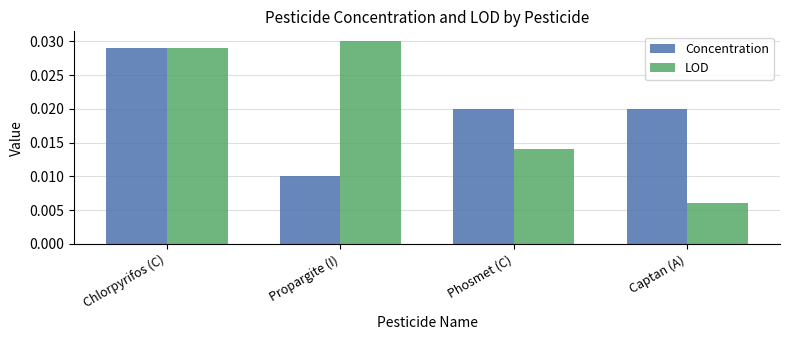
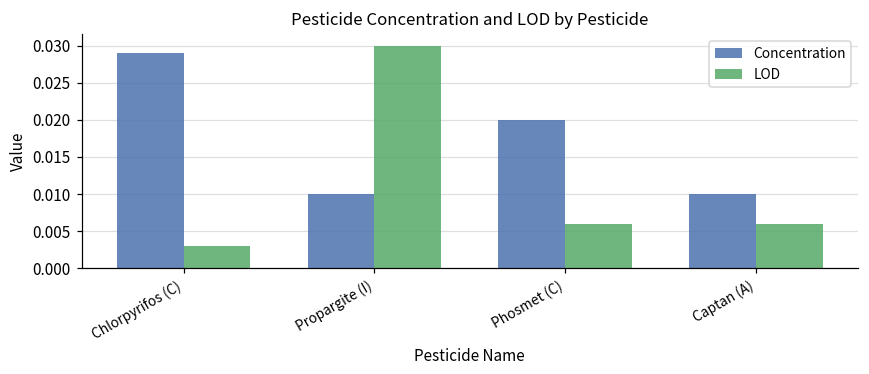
LOD, Chlorpyrifos (C): 0.029 -> 0.003
LOD, Phosmet (C): 0.014 -> 0.006
Concentration, Captan (A): 0.02 -> 0.01
